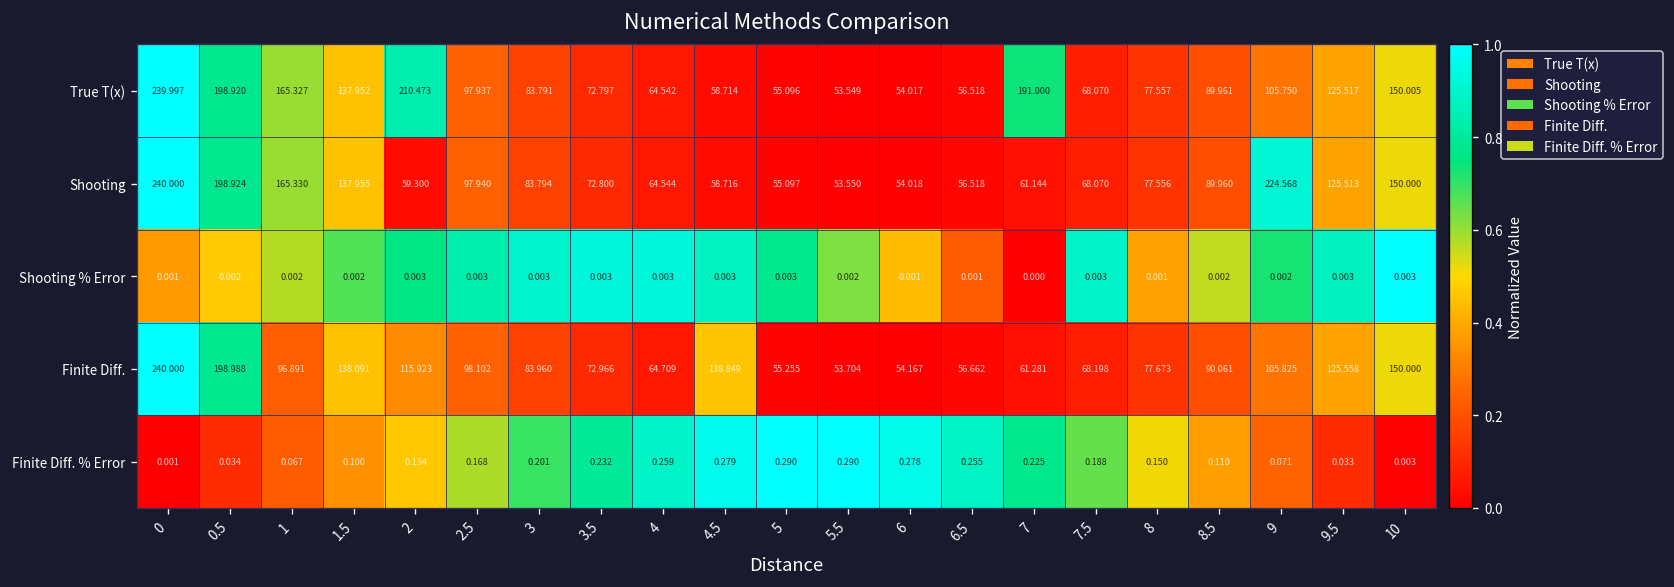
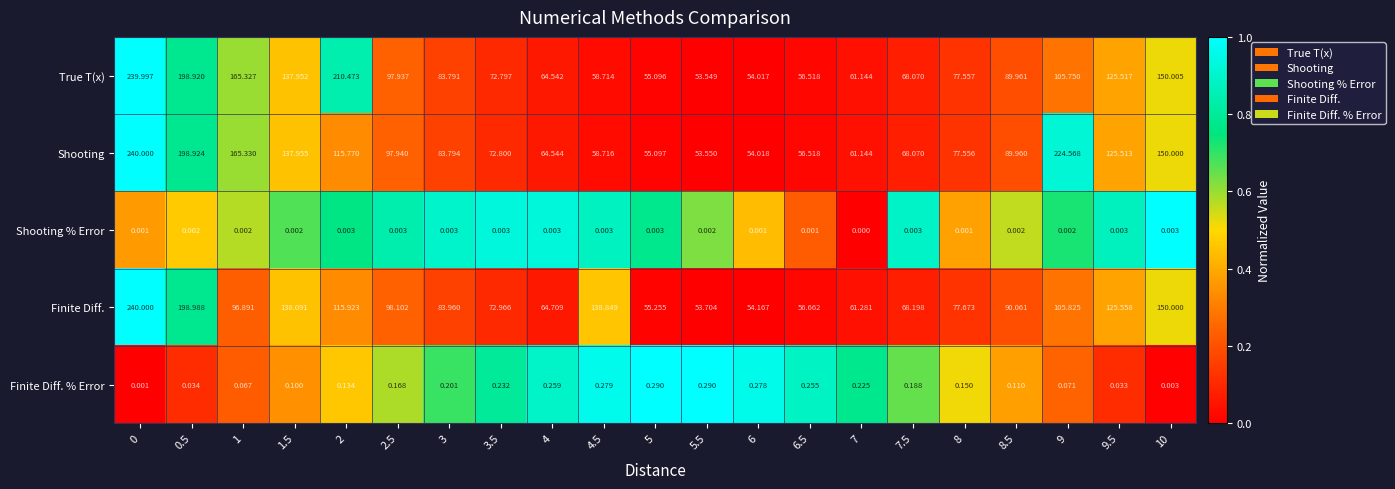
True T(x), 7: 191.000 -> 61.144
Shooting, 2: 59.300 -> 115.770
